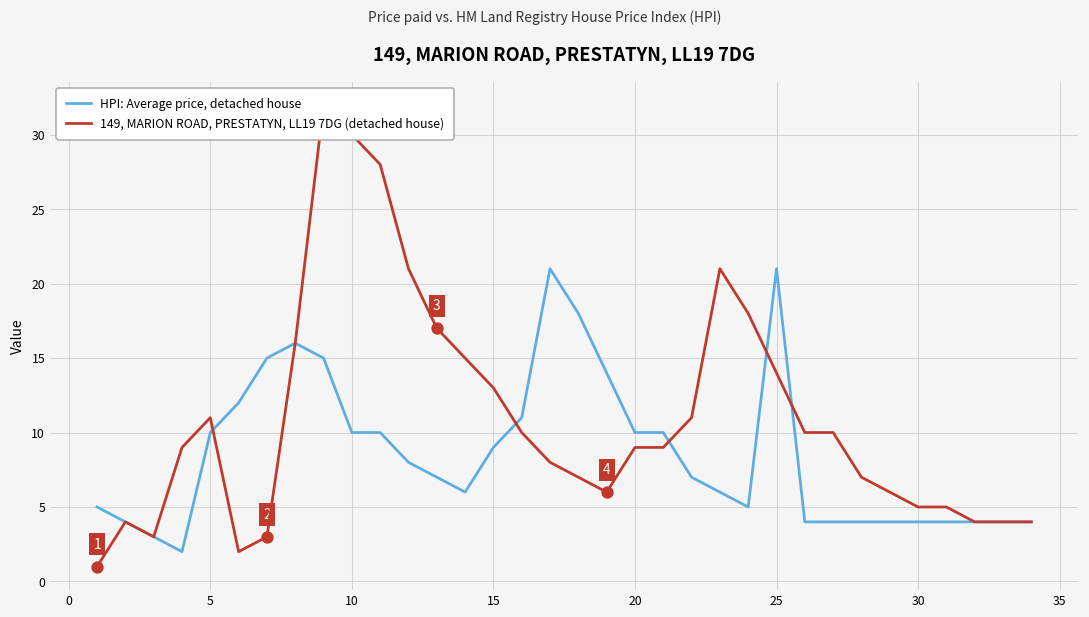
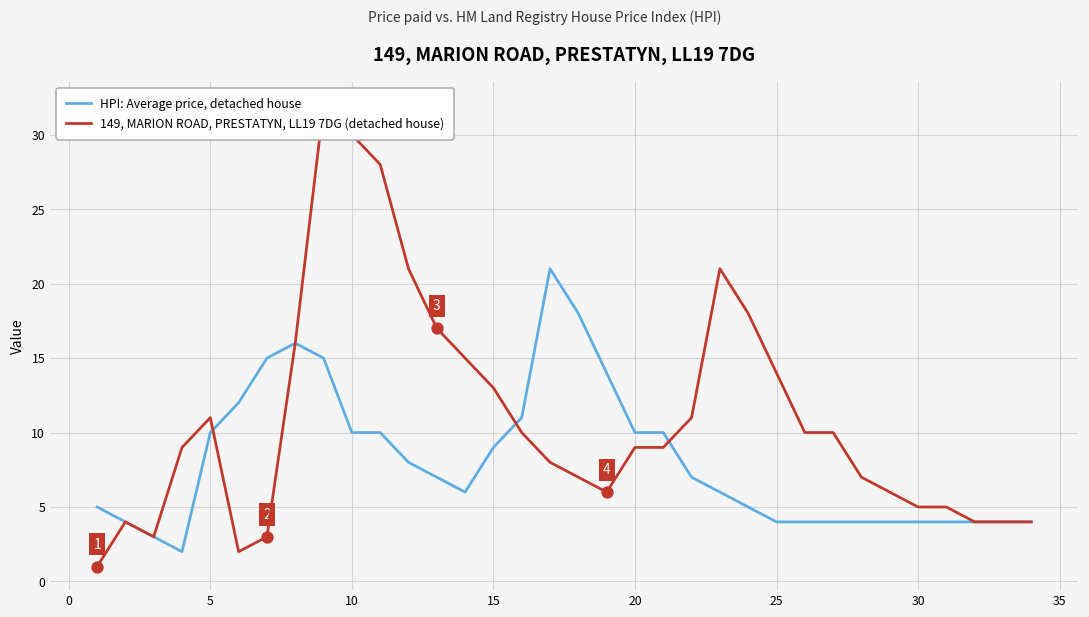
HPI: Average price, detached house, 25: 21 -> 4
